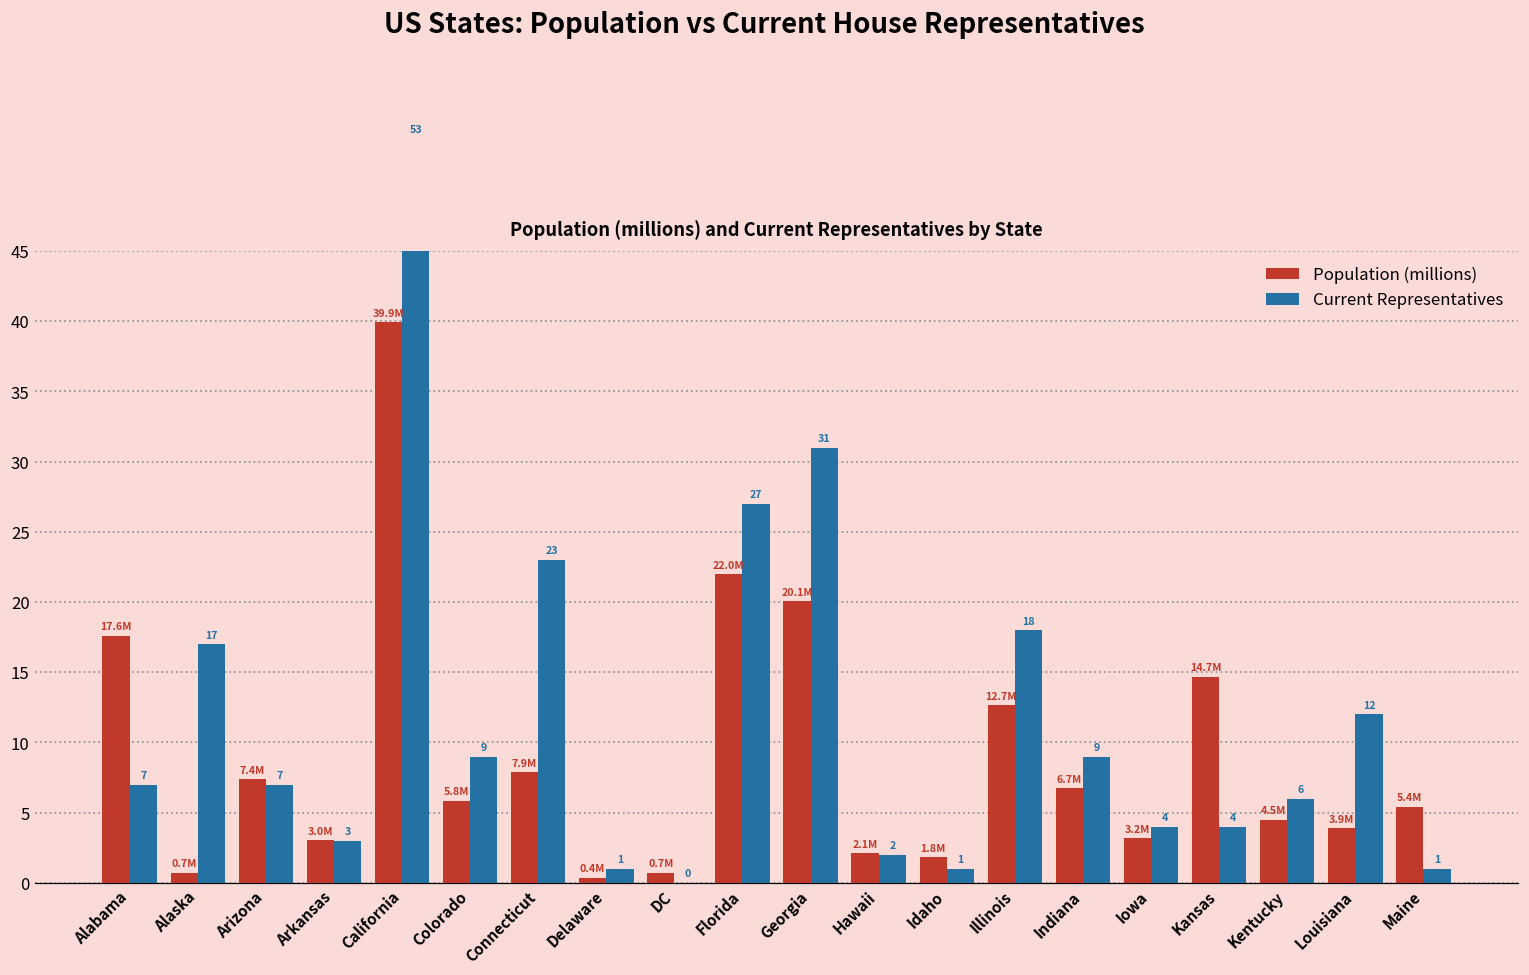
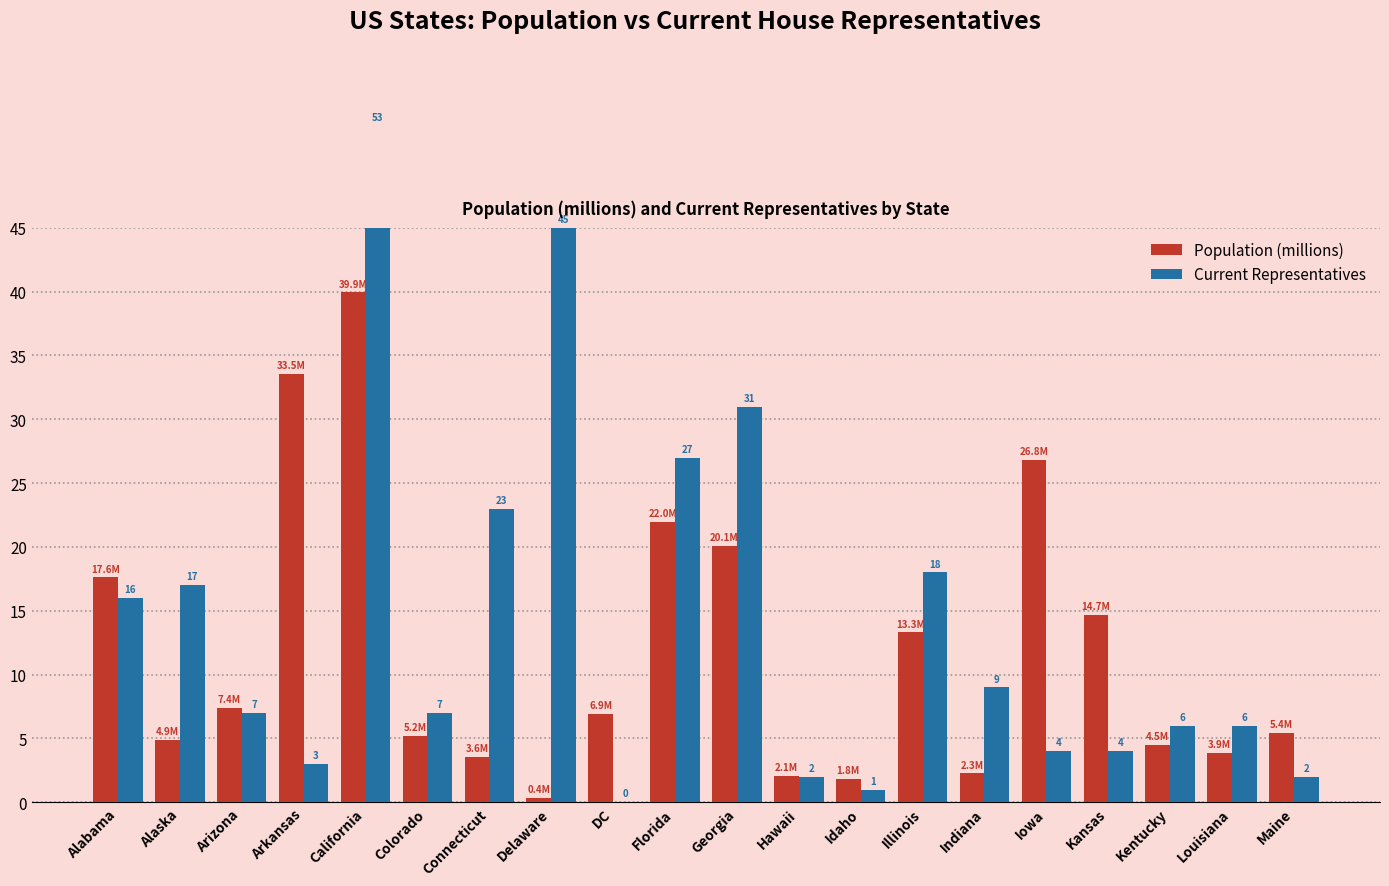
Current Representatives, Alabama: 7 -> 16
Population (millions), Alaska: 0.7M -> 4.9M
Population (millions), Arkansas: 3.0M -> 33.5M
Population (millions), Colorado: 5.8M -> 5.2M
Current Representatives, Colorado: 9 -> 7
Population (millions), Connecticut: 7.9M -> 3.6M
Current Representatives, Delaware: 1 -> 45
Population (millions), DC: 0.7M -> 6.9M
Population (millions), Illinois: 12.7M -> 13.3M
Population (millions), Indiana: 6.7M -> 2.3M
Population (millions), Iowa: 3.2M -> 26.8M
Current Representatives, Louisiana: 12 -> 6
Current Representatives, Maine: 1 -> 2
